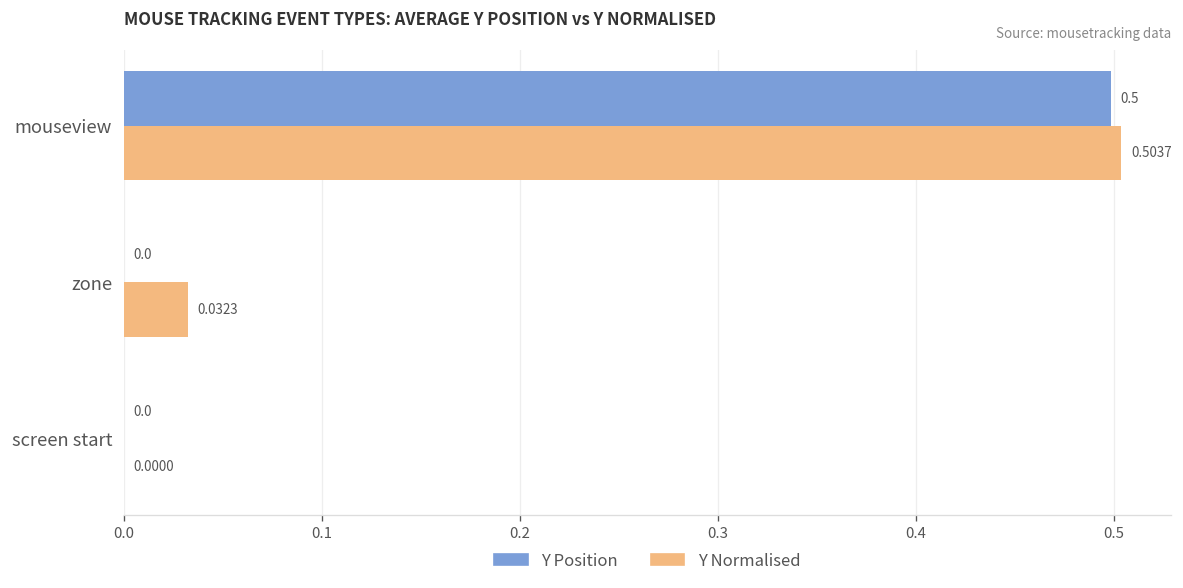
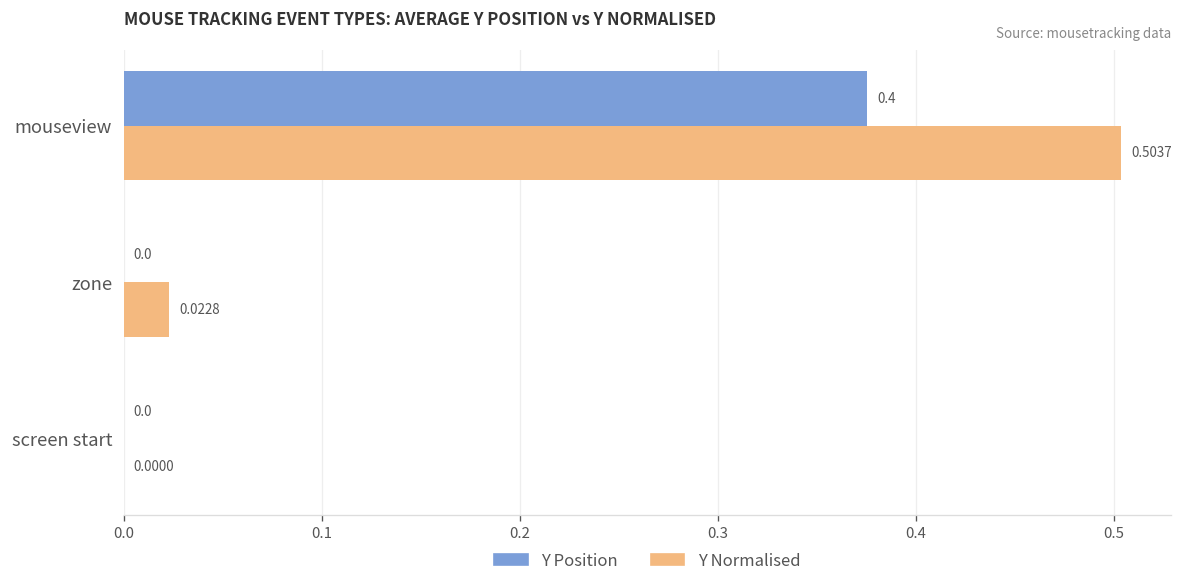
Y Position, mouseview: 0.5 -> 0.4
Y Normalised, zone: 0.0323 -> 0.0228
